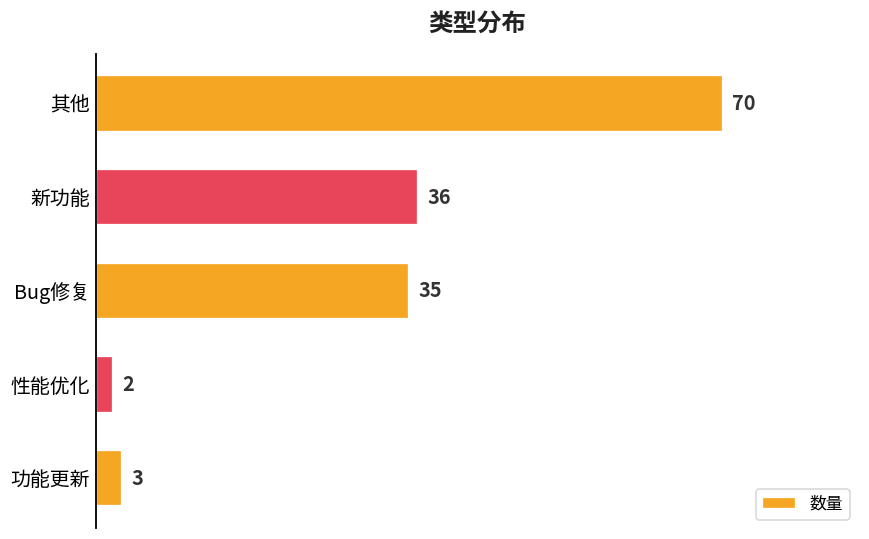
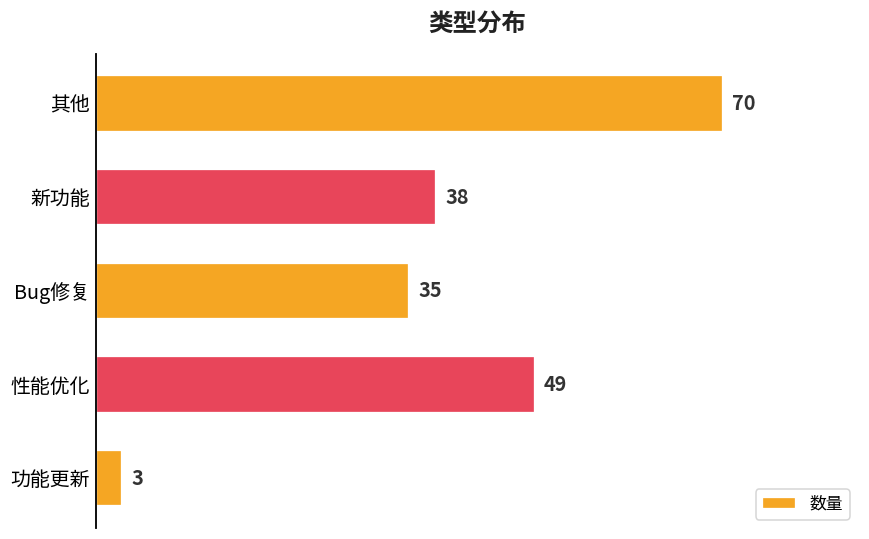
新功能: 36 -> 38
性能优化: 2 -> 49
